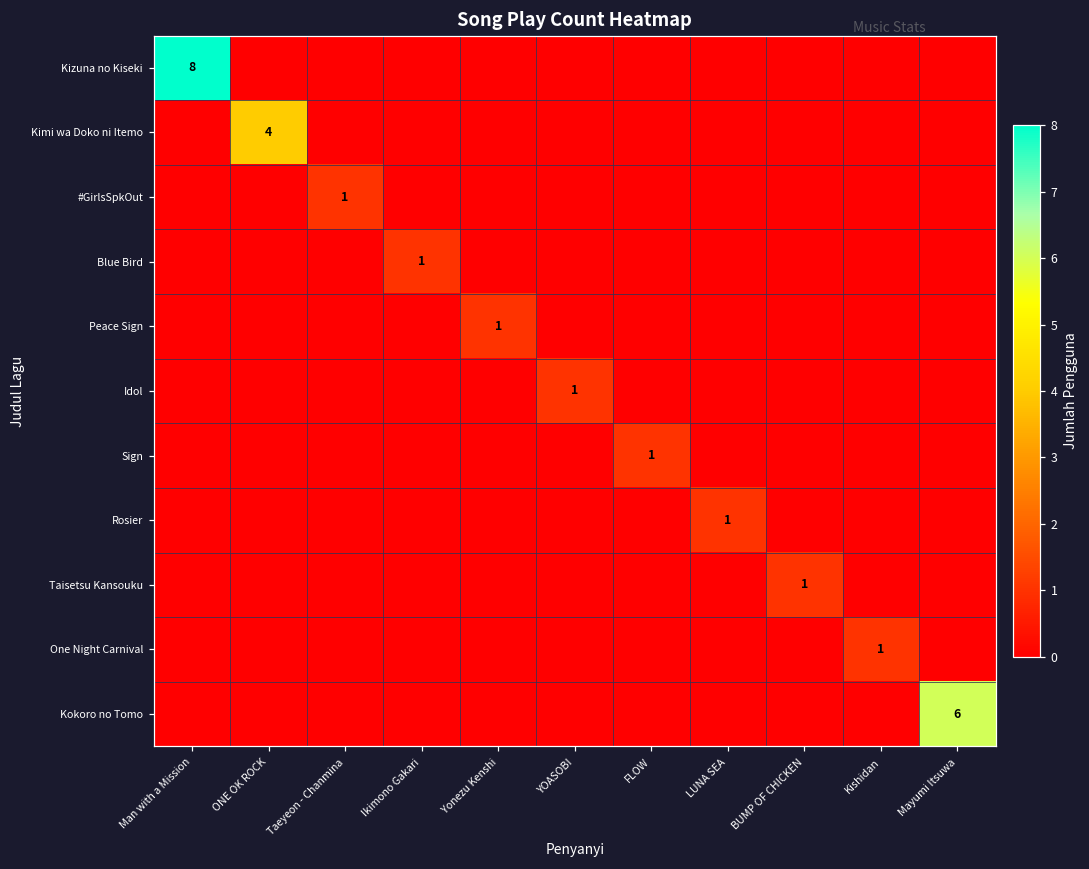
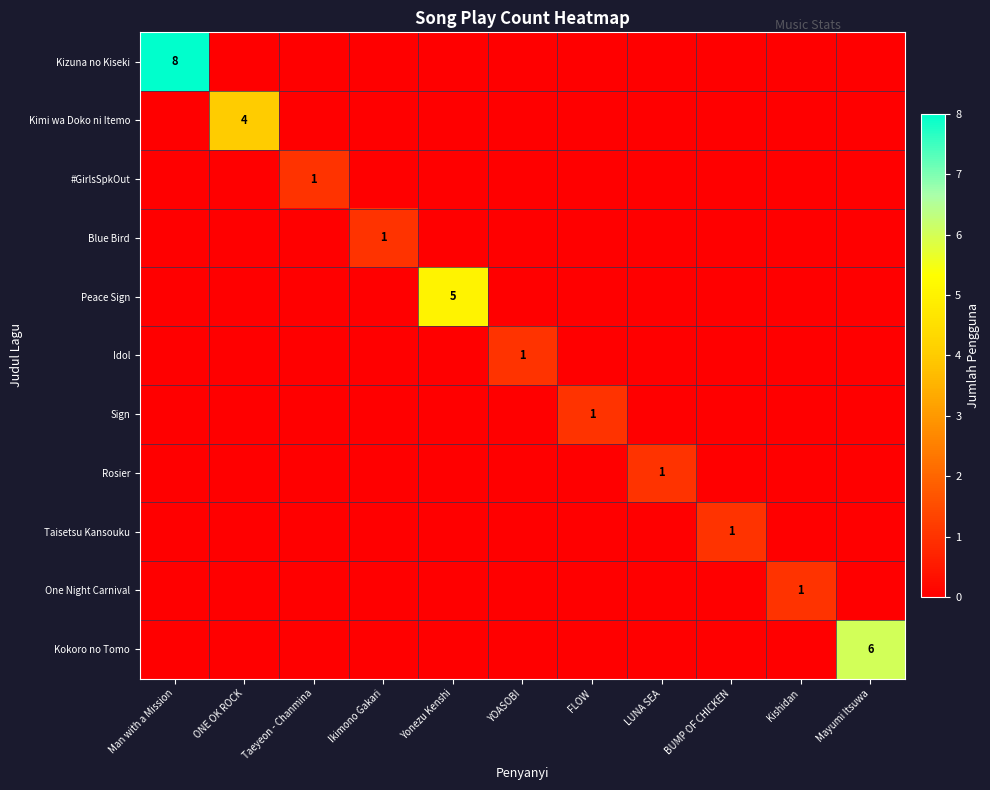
Peace Sign, Yonezu Kenshi: 1 -> 5
